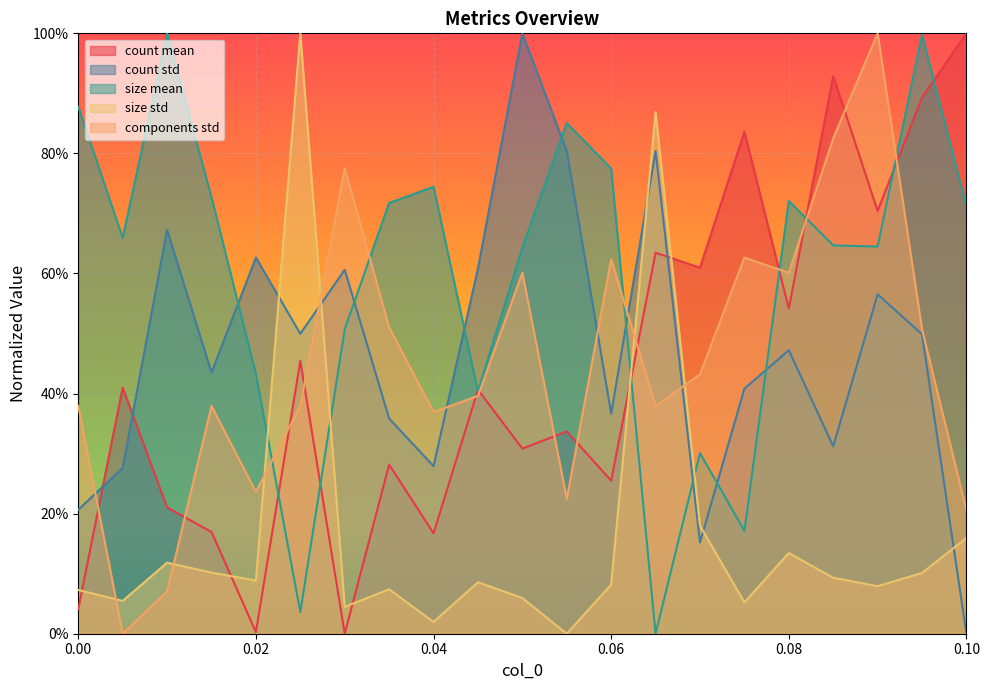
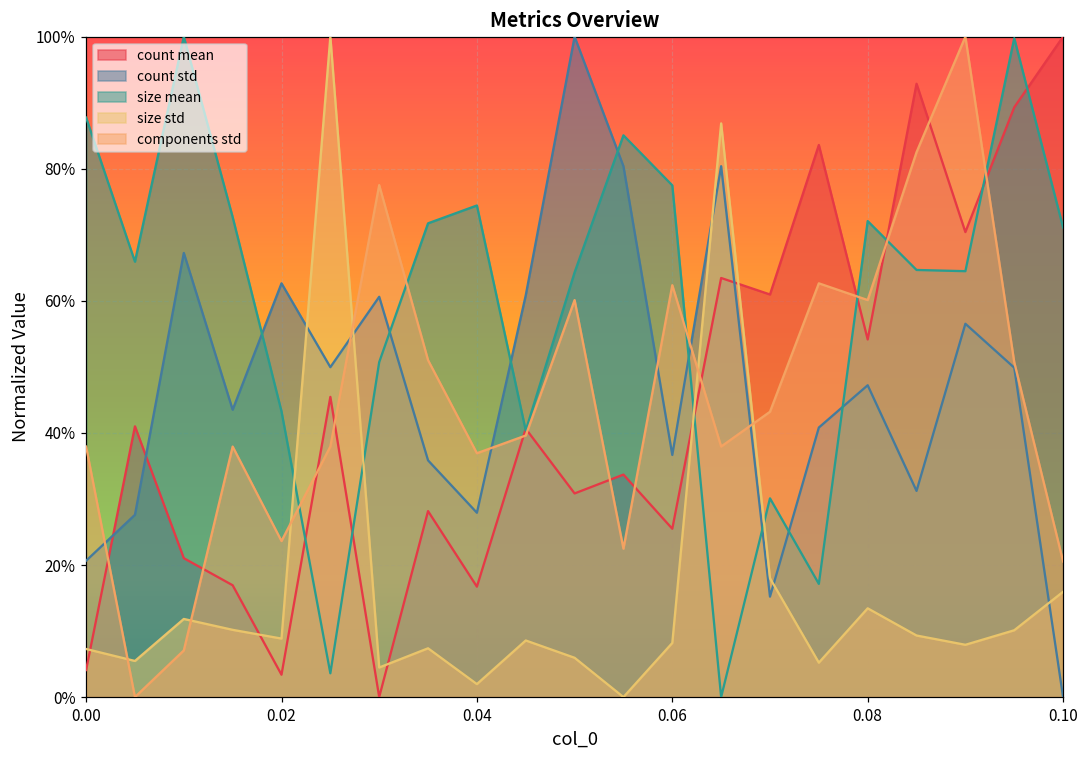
count mean, 0.02: 0% -> 3%
